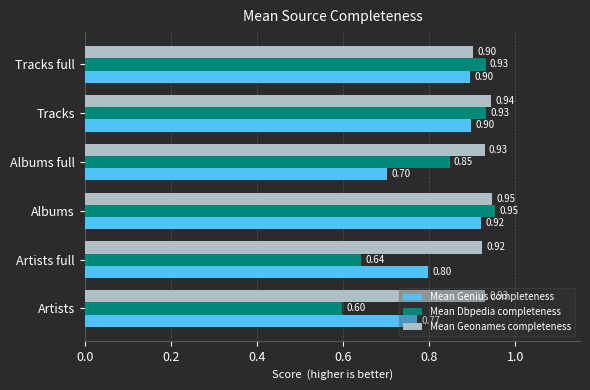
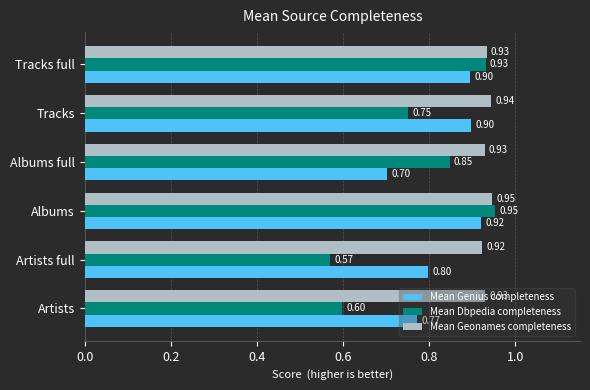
Mean Geonames completeness, Tracks full: 0.90 -> 0.93
Mean Dbpedia completeness, Tracks: 0.93 -> 0.75
Mean Dbpedia completeness, Artists full: 0.64 -> 0.57
